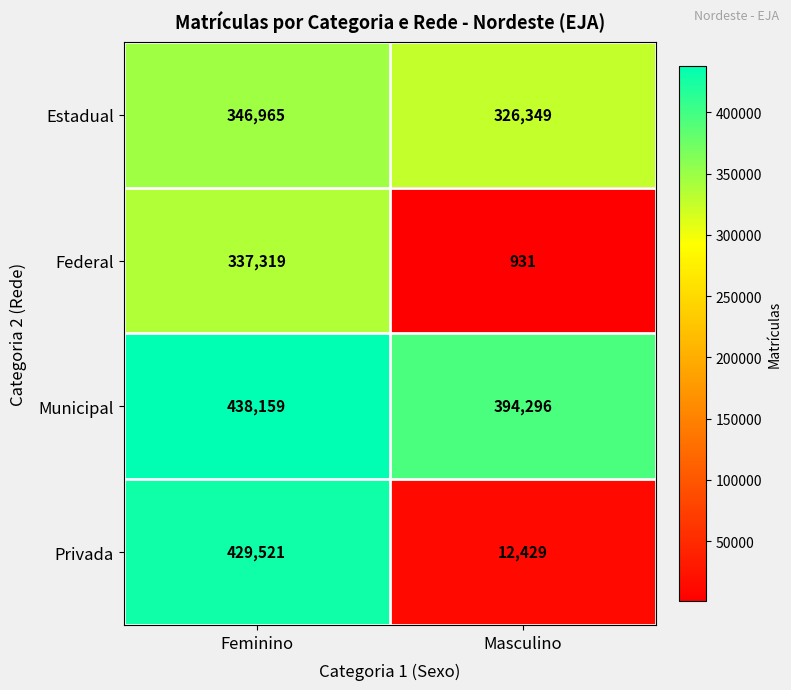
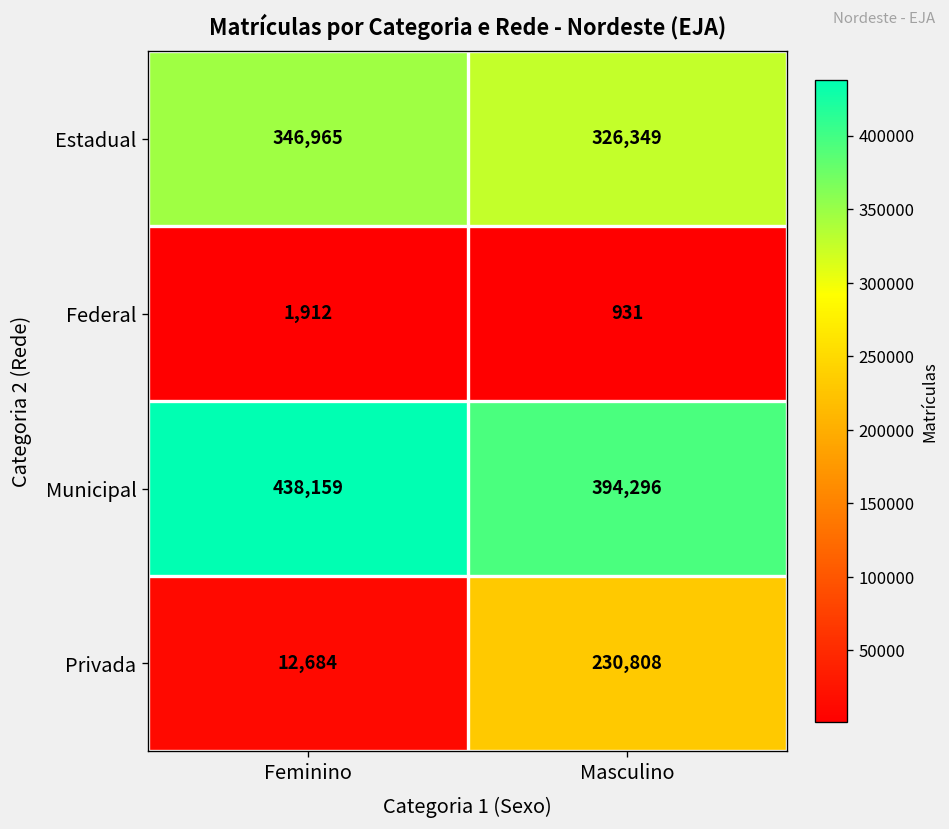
Federal, Feminino: 337,319 -> 1,912
Privada, Feminino: 429,521 -> 12,684
Privada, Masculino: 12,429 -> 230,808
